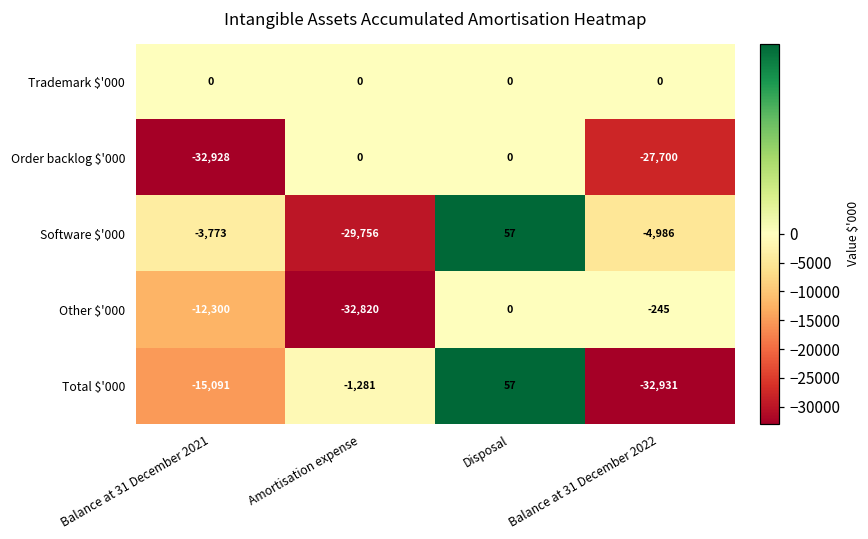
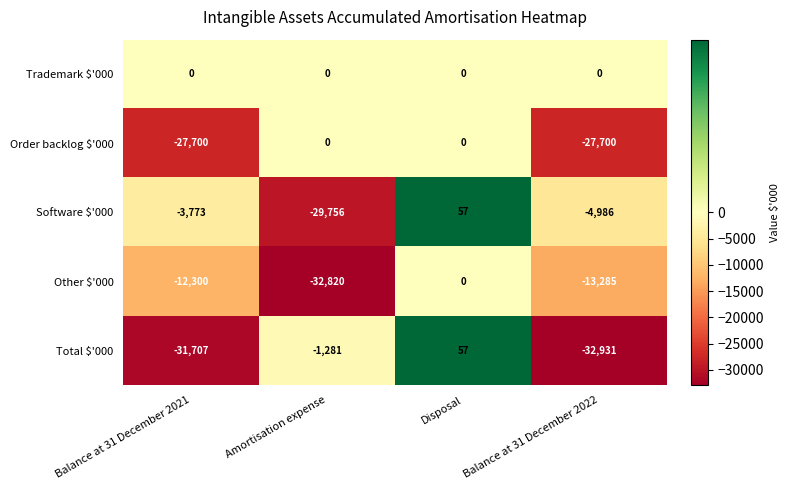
Order backlog $'000, Balance at 31 December 2021: -32,928 -> -27,700
Other $'000, Balance at 31 December 2022: -245 -> -13,285
Total $'000, Balance at 31 December 2021: -15,091 -> -31,707
